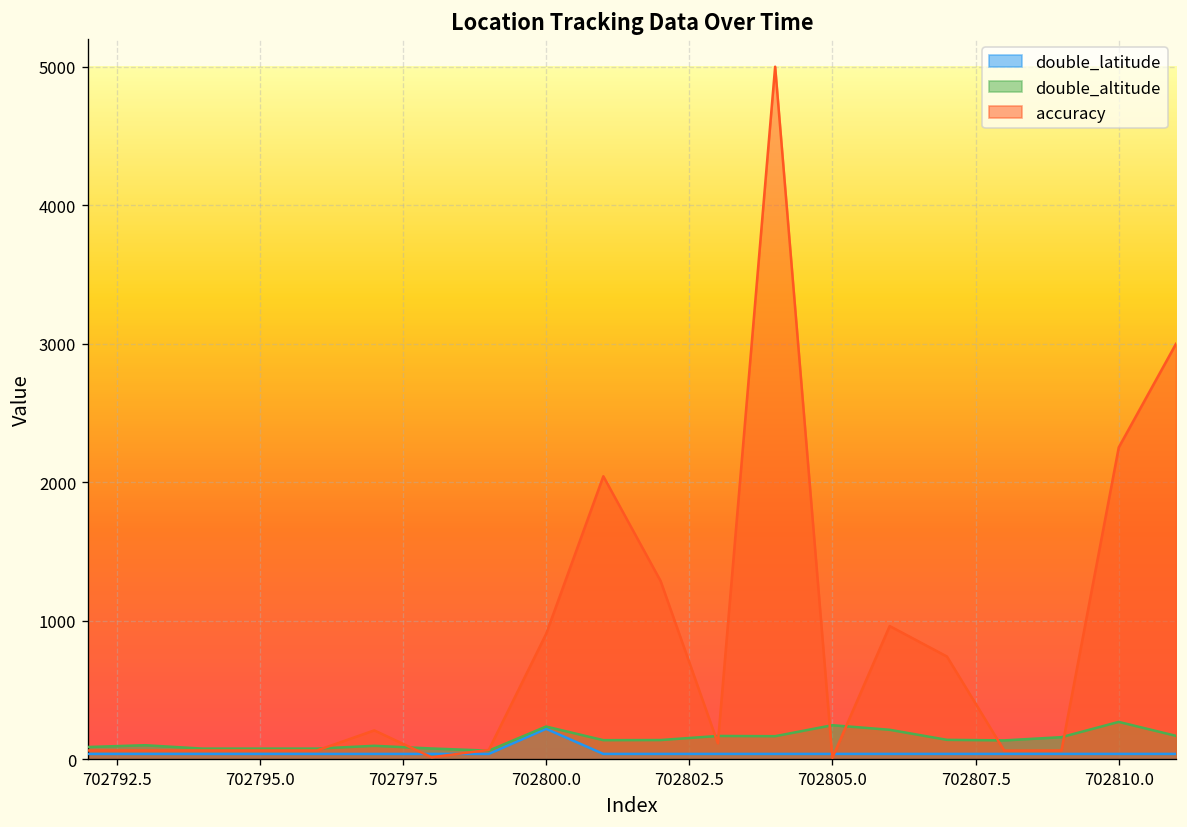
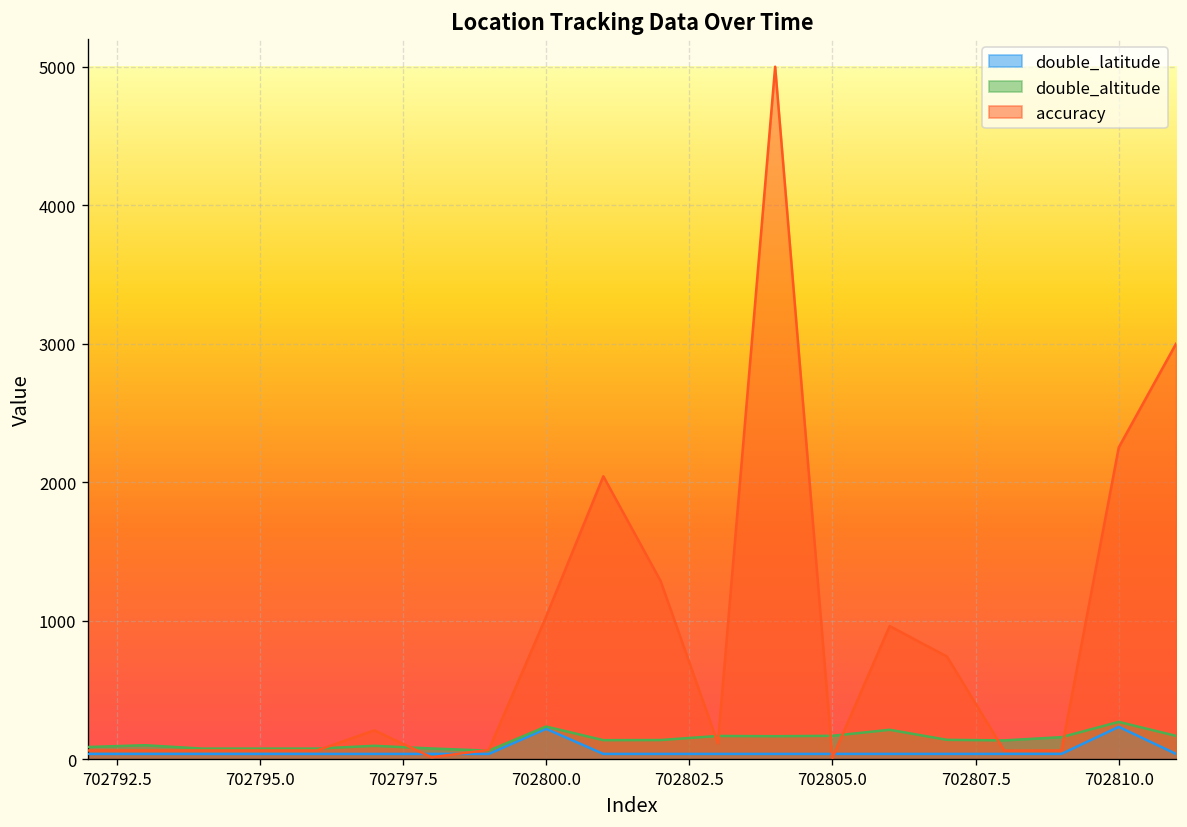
accuracy, 702800.0: 910 -> 1030
double_altitude, 702805.0: 250 -> 170
double_latitude, 702810.0: 40 -> 240
